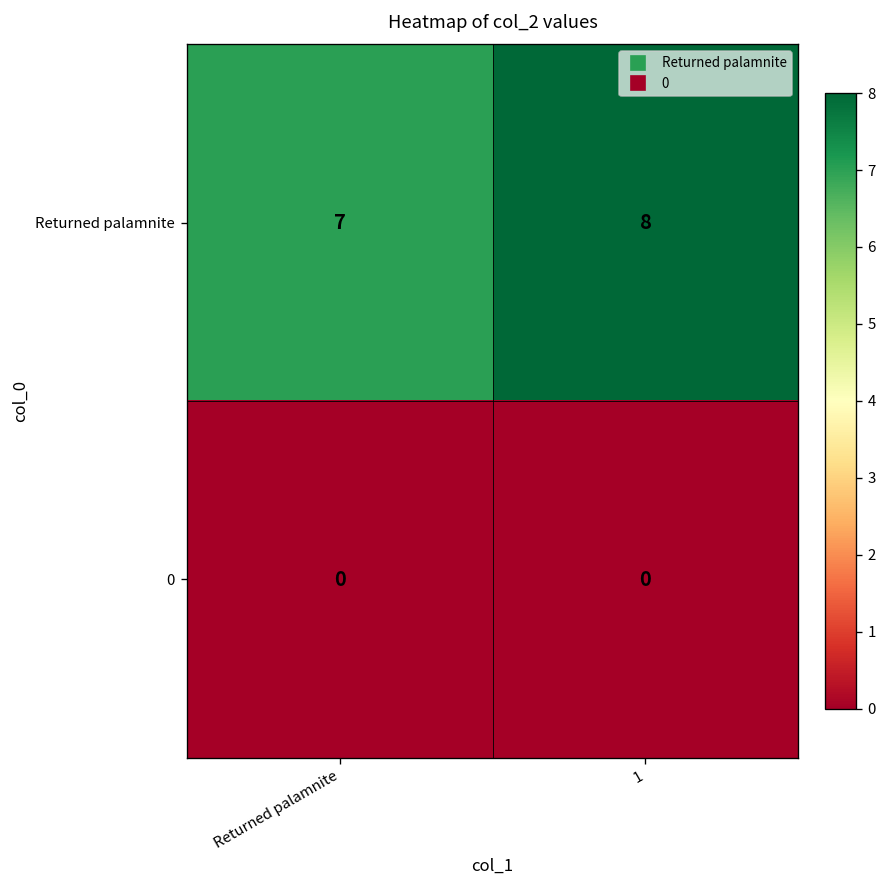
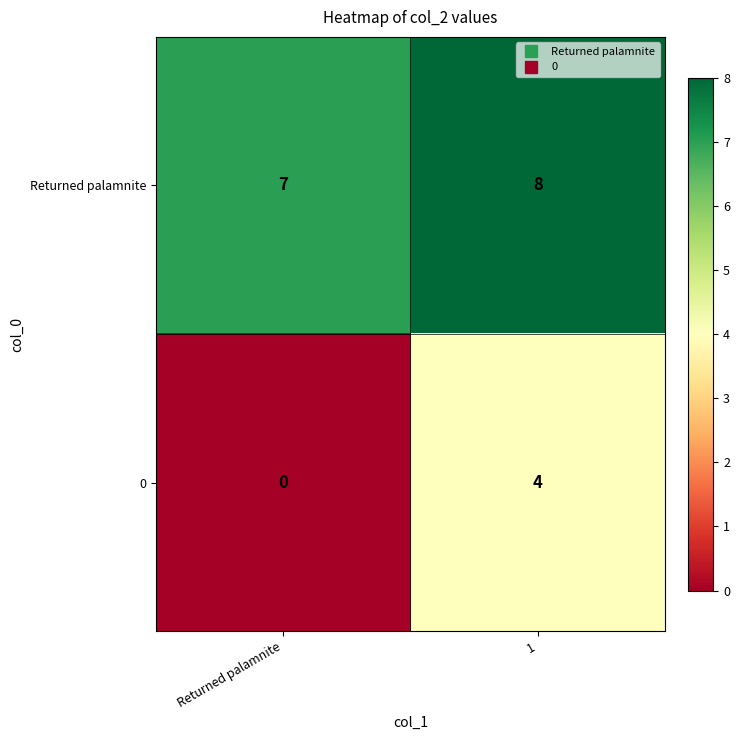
0, 1: 0 -> 4
